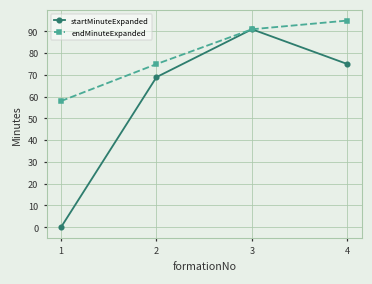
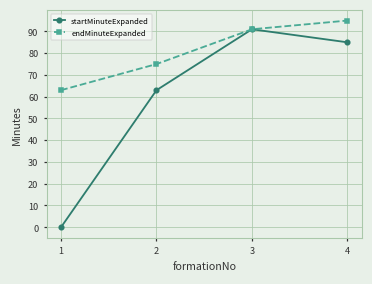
endMinuteExpanded, 1: 58 -> 63
startMinuteExpanded, 2: 69 -> 63
startMinuteExpanded, 4: 75 -> 85
